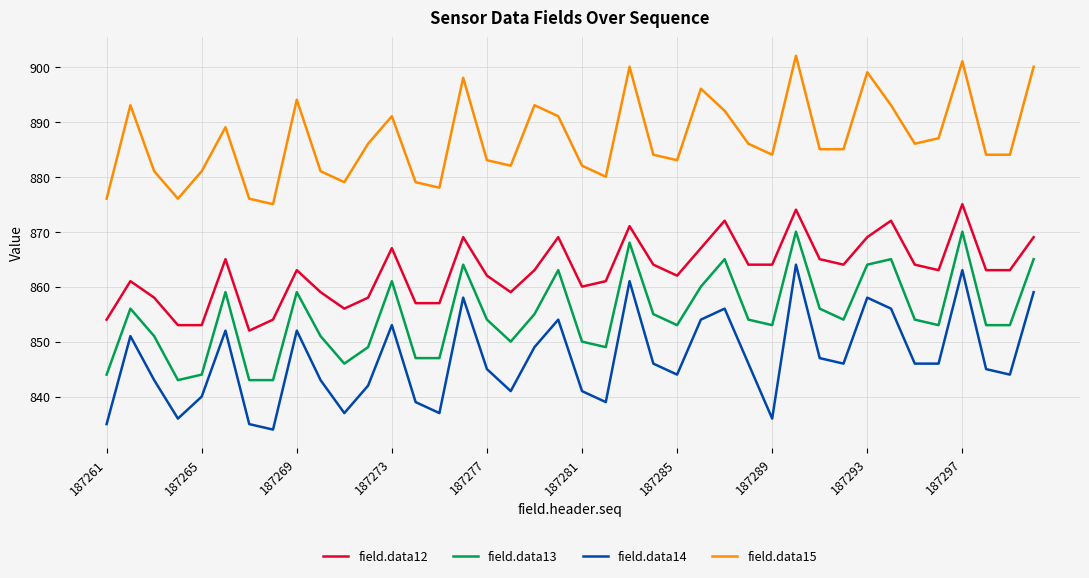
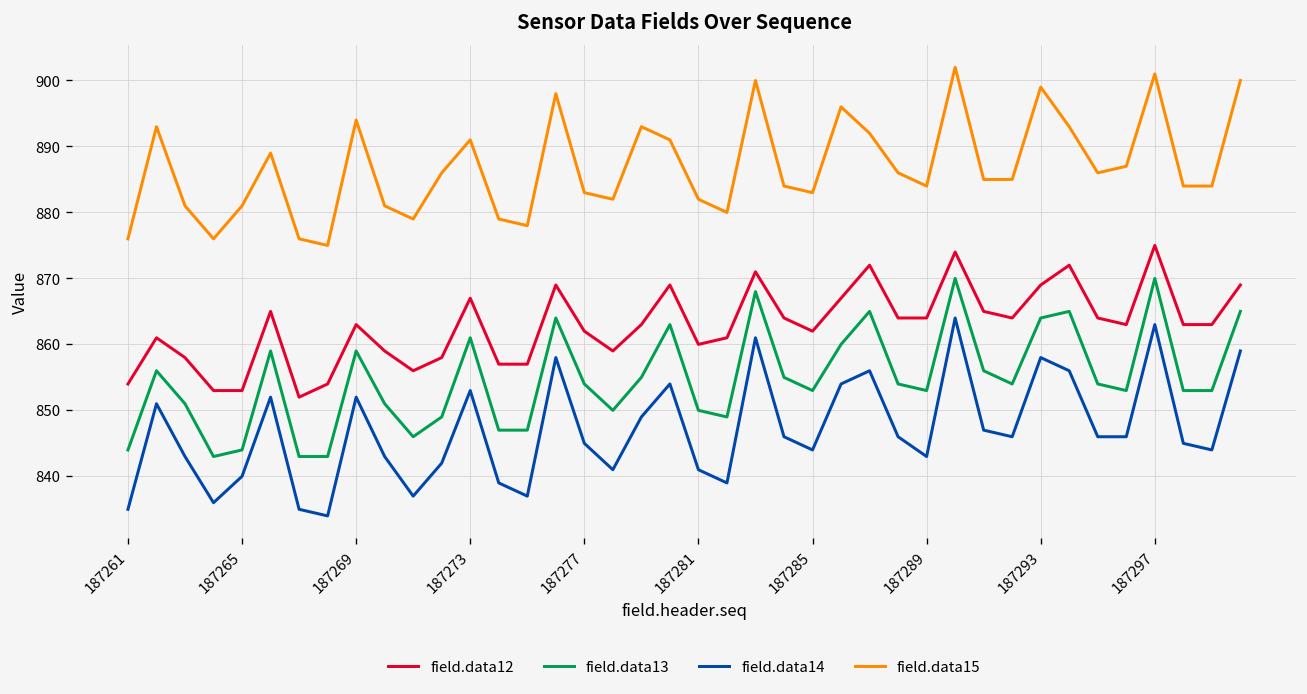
field.data14, 187289: 836 -> 843
